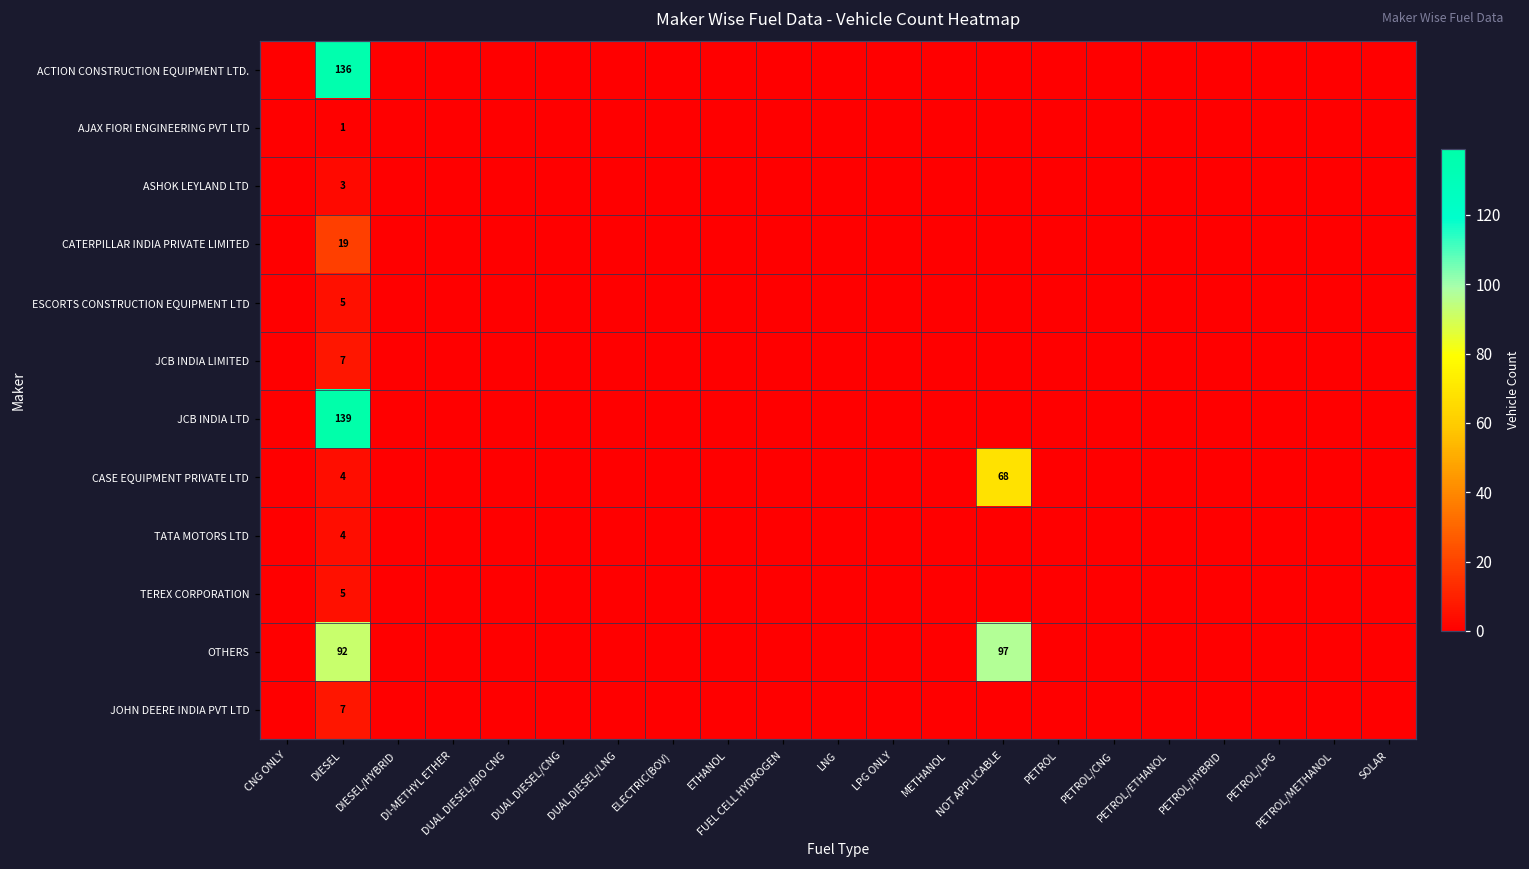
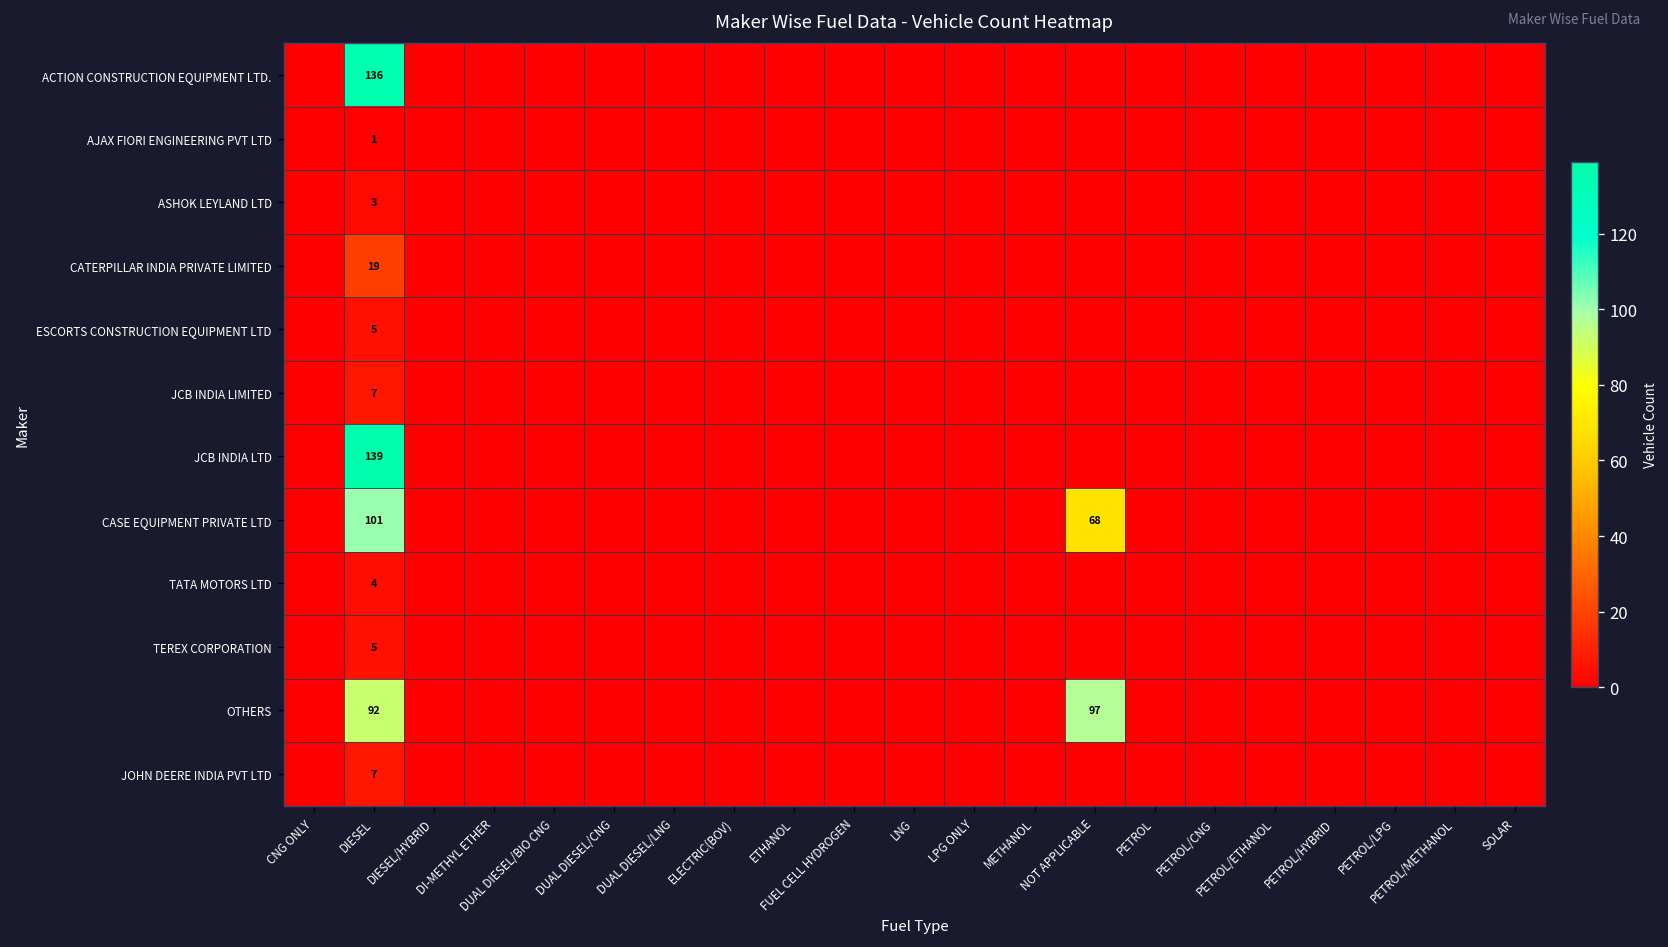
CASE EQUIPMENT PRIVATE LTD, DIESEL: 4 -> 101
